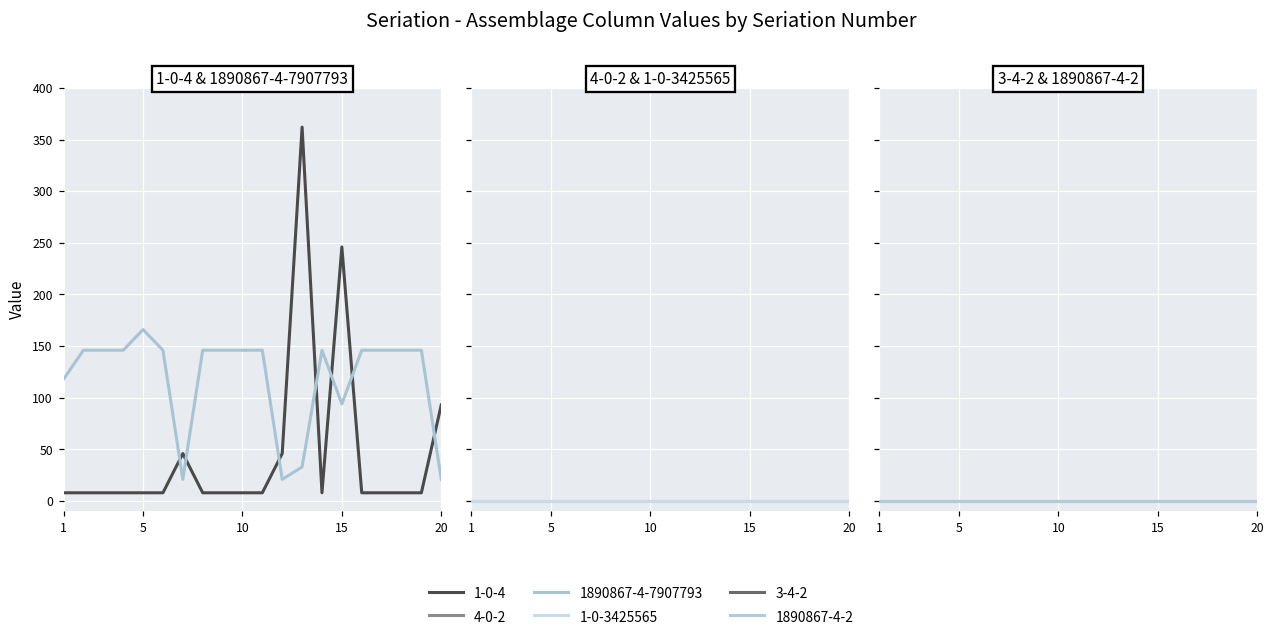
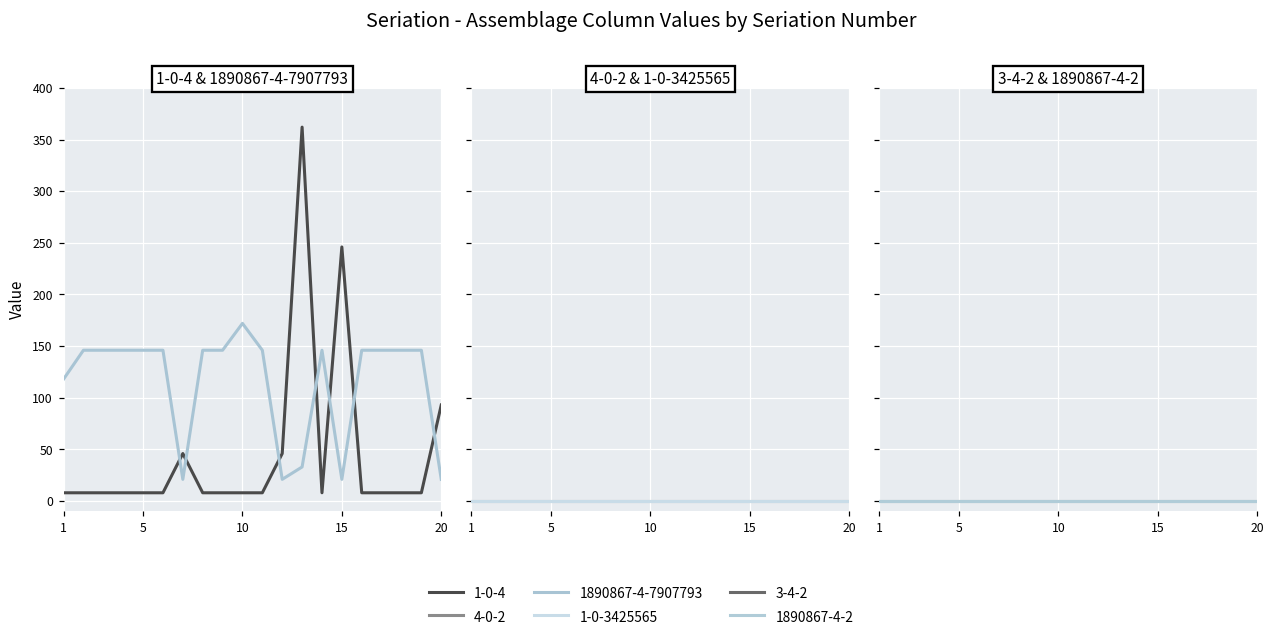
1-0-4 & 1890867-4-7907793, 1890867-4-7907793, 5: 170 -> 150
1-0-4 & 1890867-4-7907793, 1890867-4-7907793, 10: 150 -> 170
1-0-4 & 1890867-4-7907793, 1890867-4-7907793, 15: 90 -> 20
